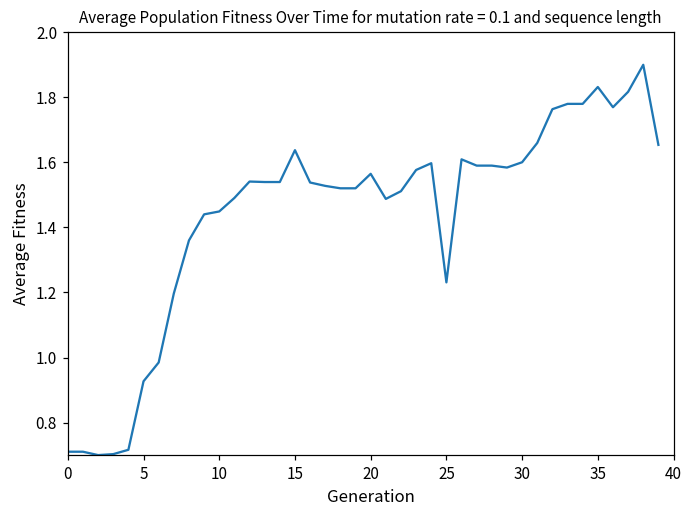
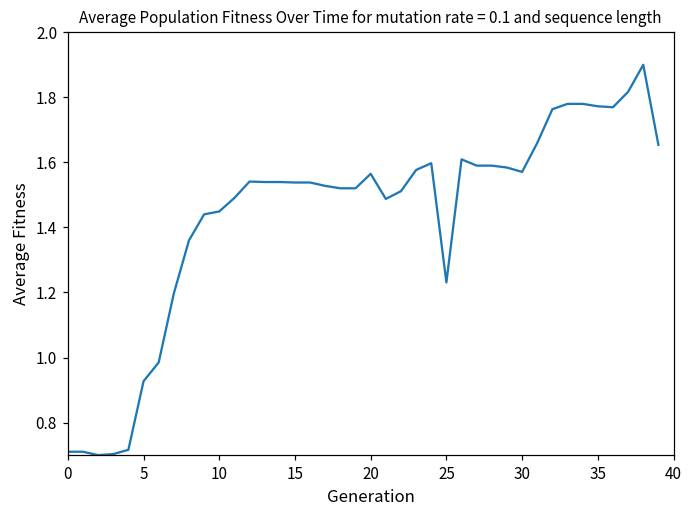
15: 1.64 -> 1.54
30: 1.60 -> 1.57
35: 1.83 -> 1.77
